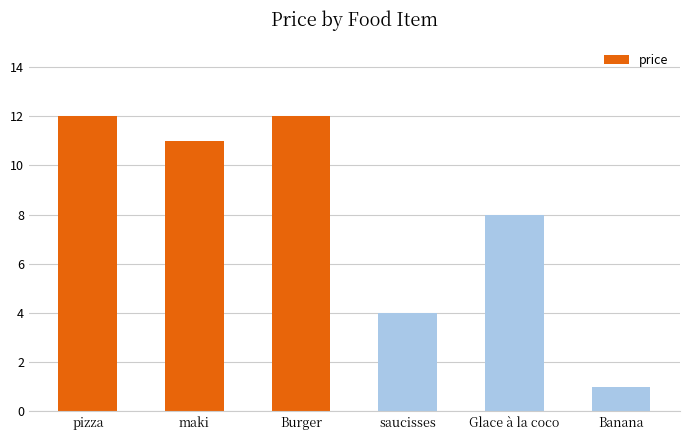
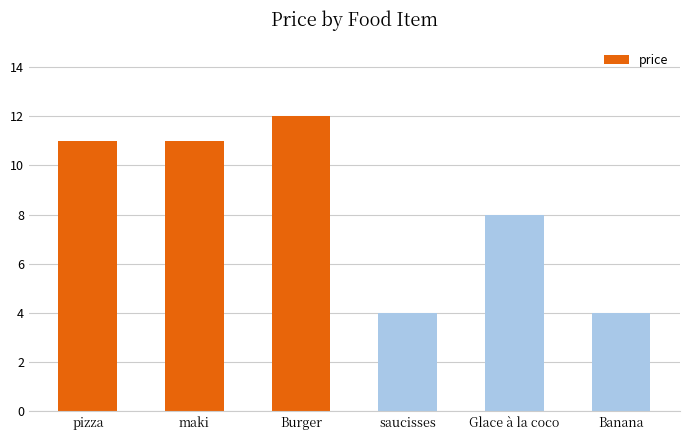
pizza: 12 -> 11
Banana: 1 -> 4
